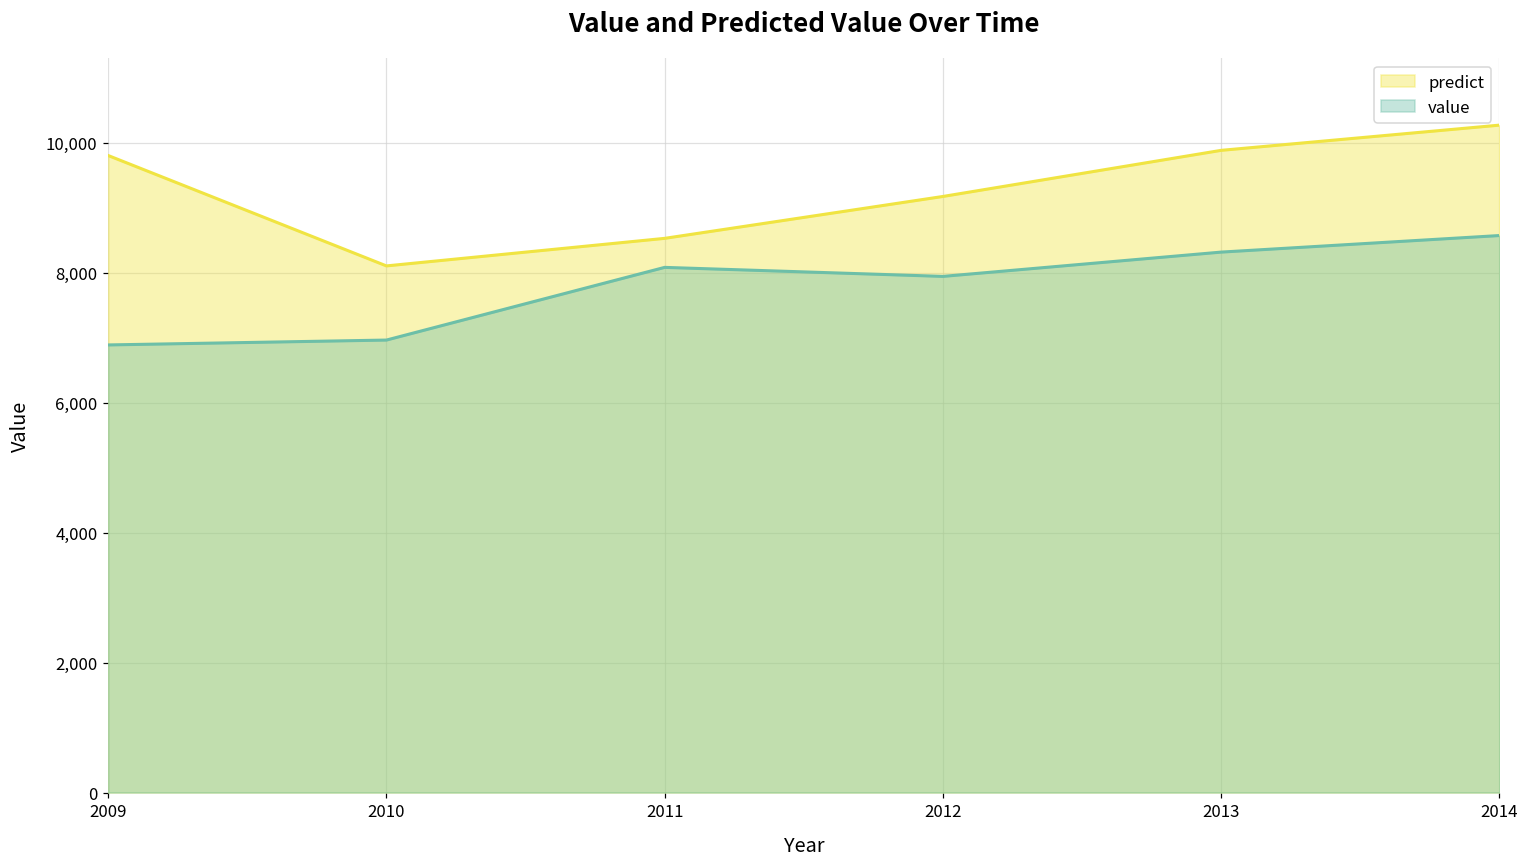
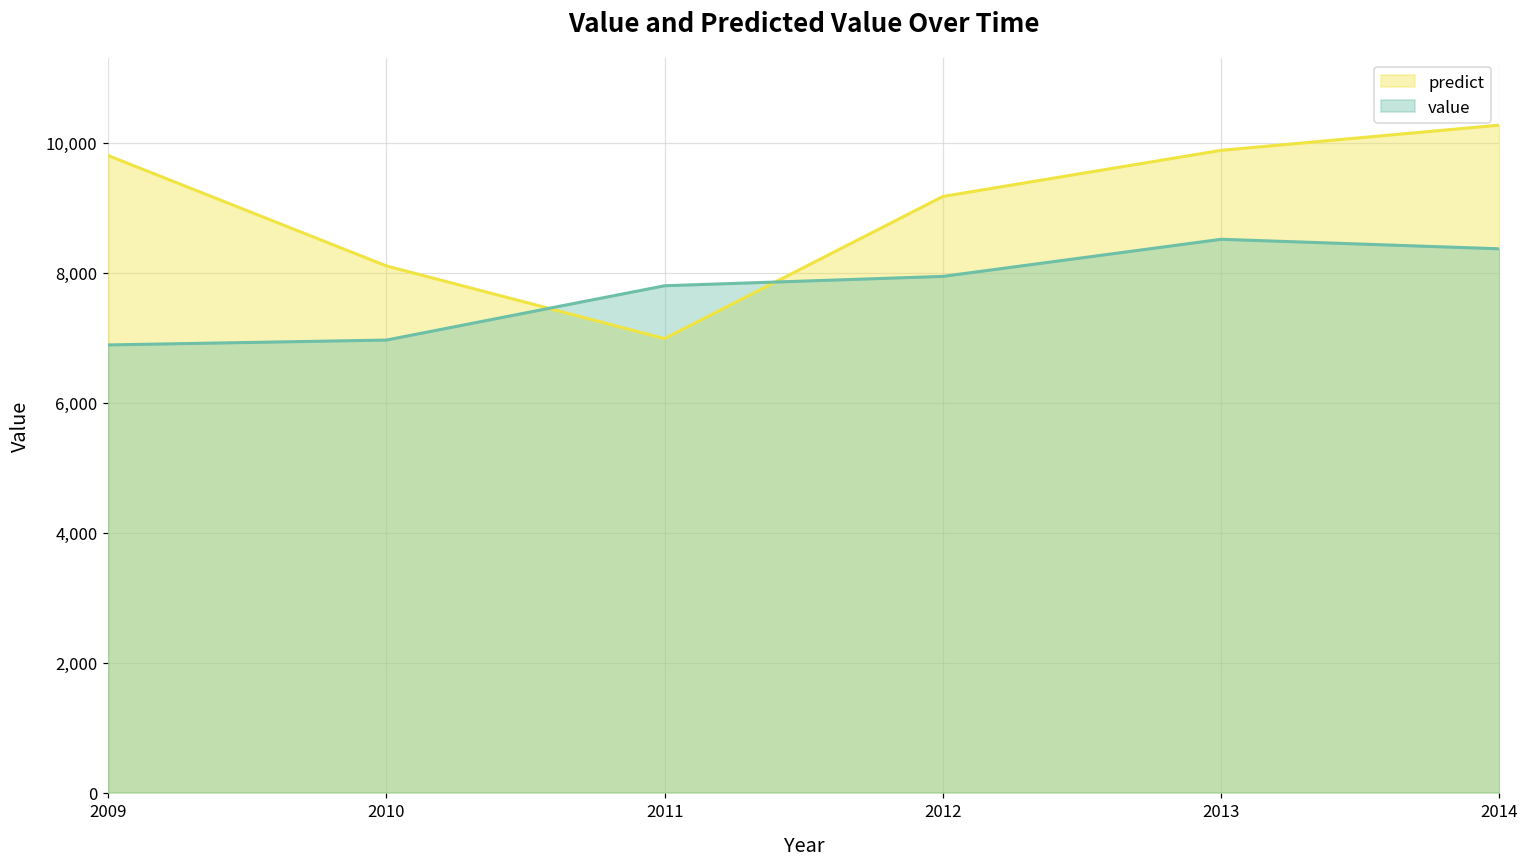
predict, 2011: 8,500 -> 7,000
value, 2011: 8,100 -> 7,800
value, 2013: 8,300 -> 8,500
value, 2014: 8,600 -> 8,400
